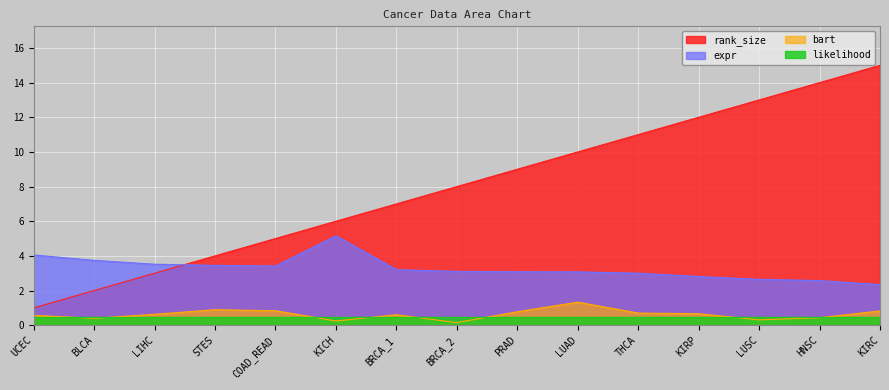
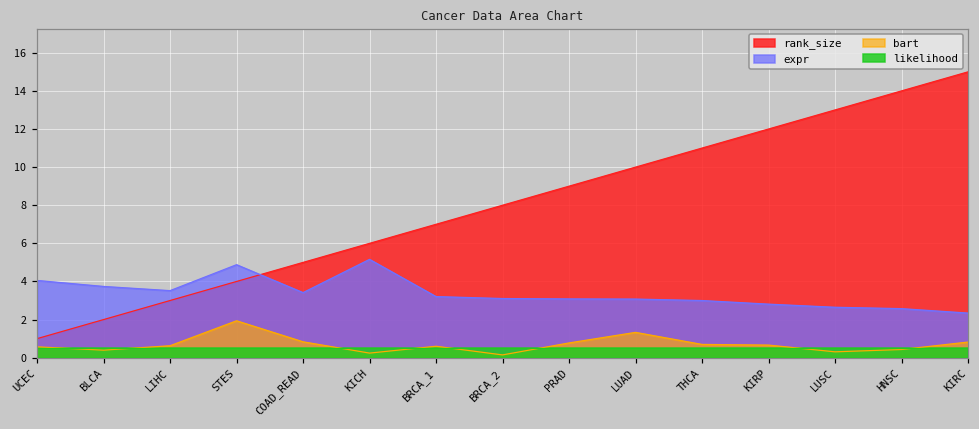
expr, STES: 3.5 -> 4.9
bart, STES: 0.9 -> 1.9
